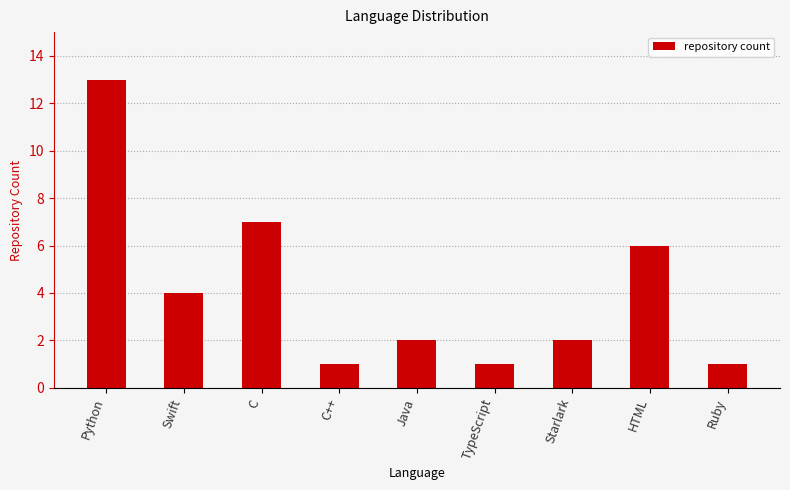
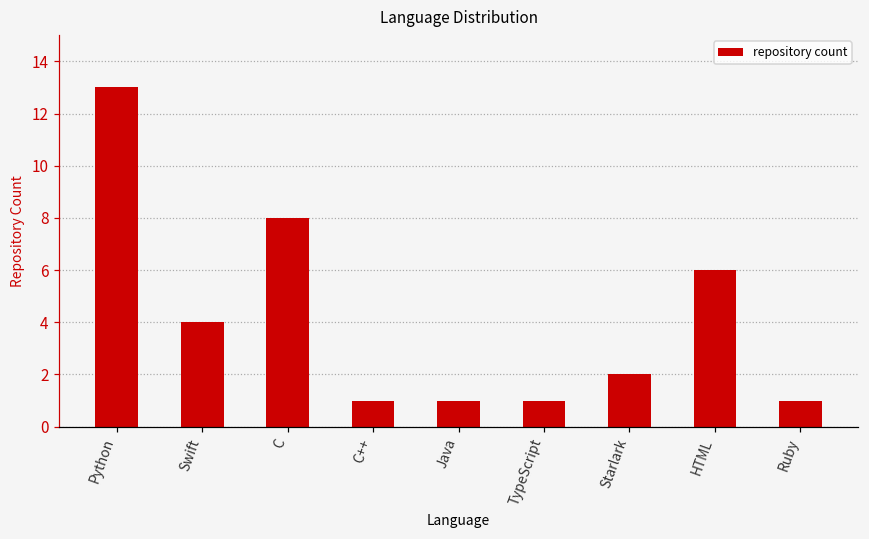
C: 7 -> 8
Java: 2 -> 1
